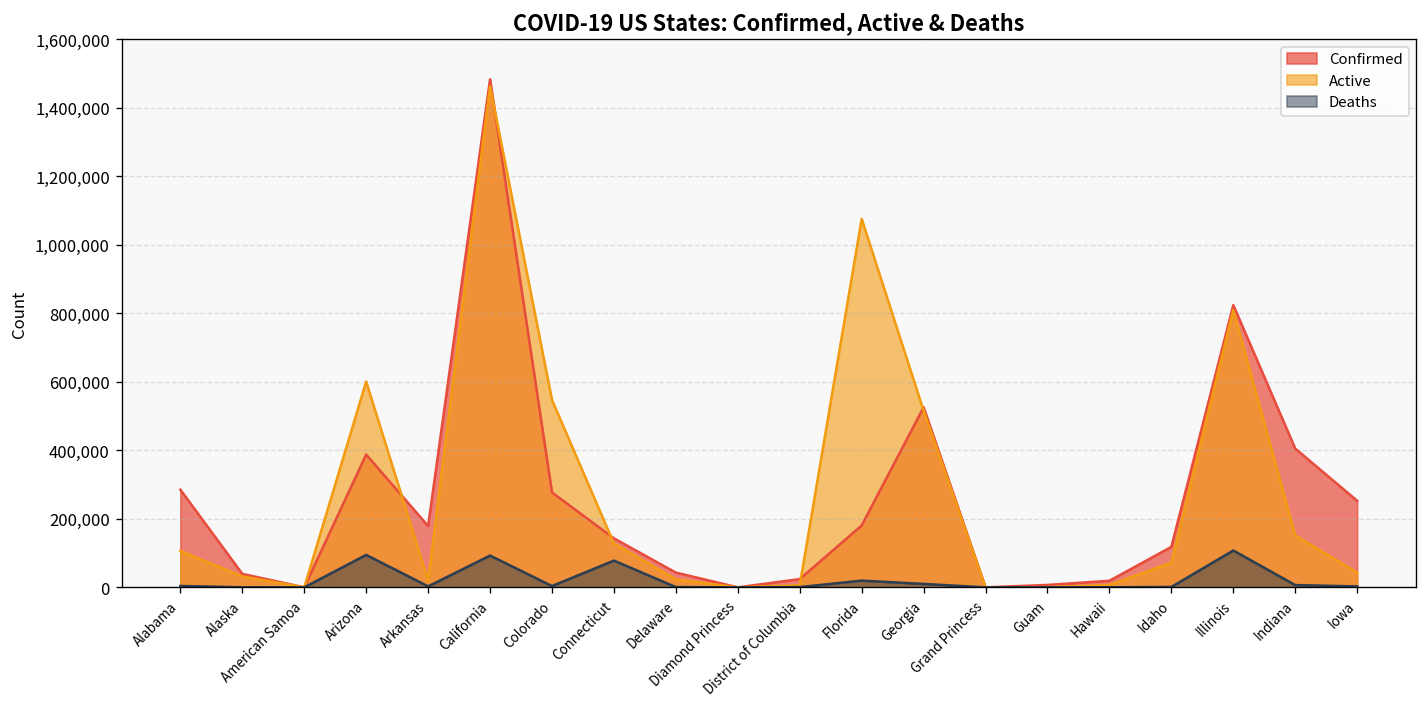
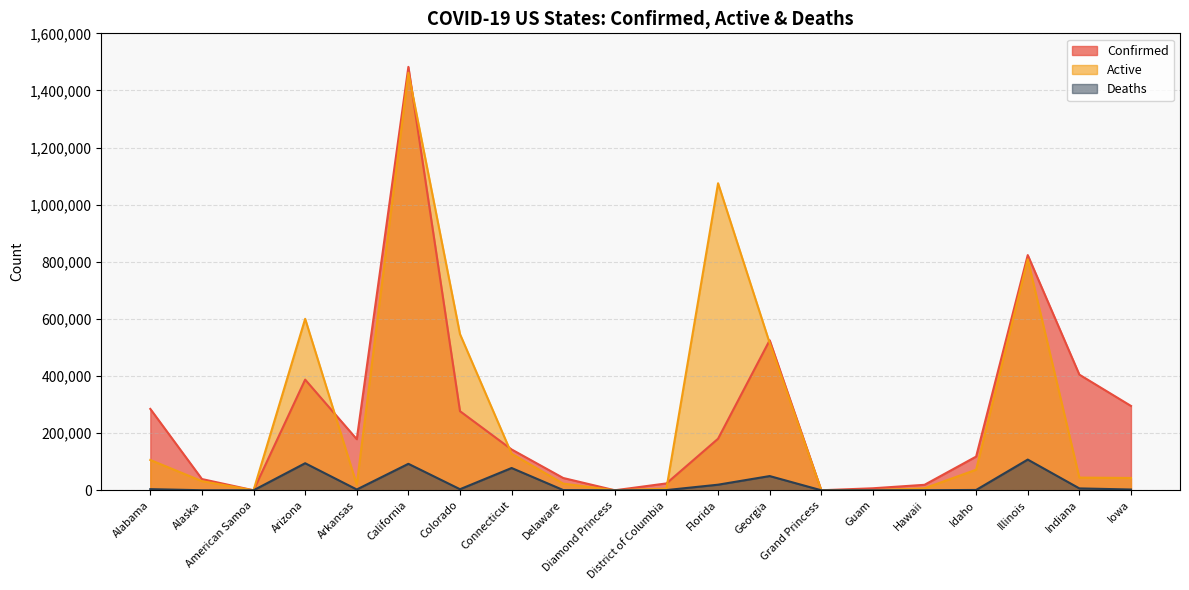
Deaths, Georgia: 10,000 -> 50,000
Active, Indiana: 150,000 -> 40,000
Confirmed, Iowa: 250,000 -> 300,000
